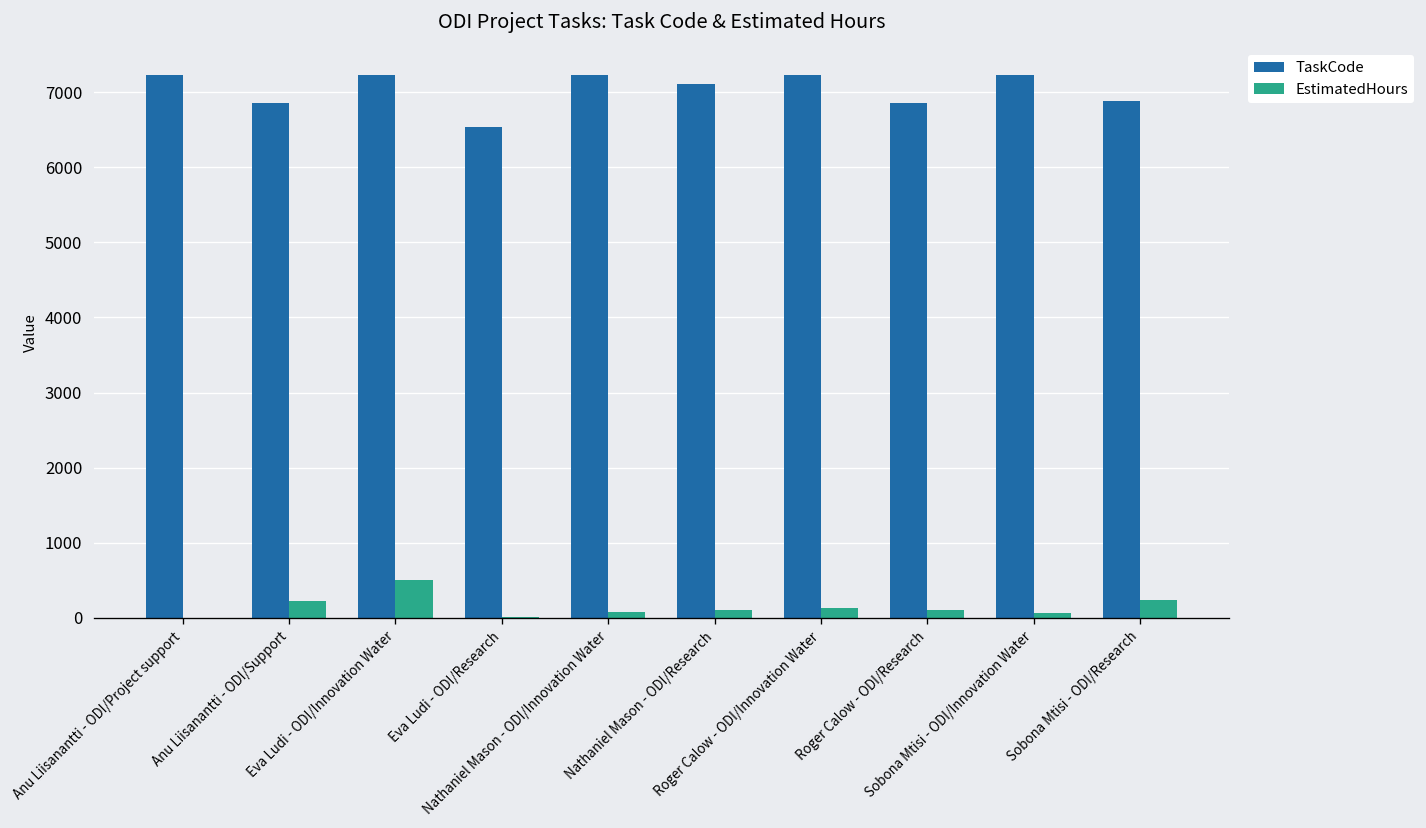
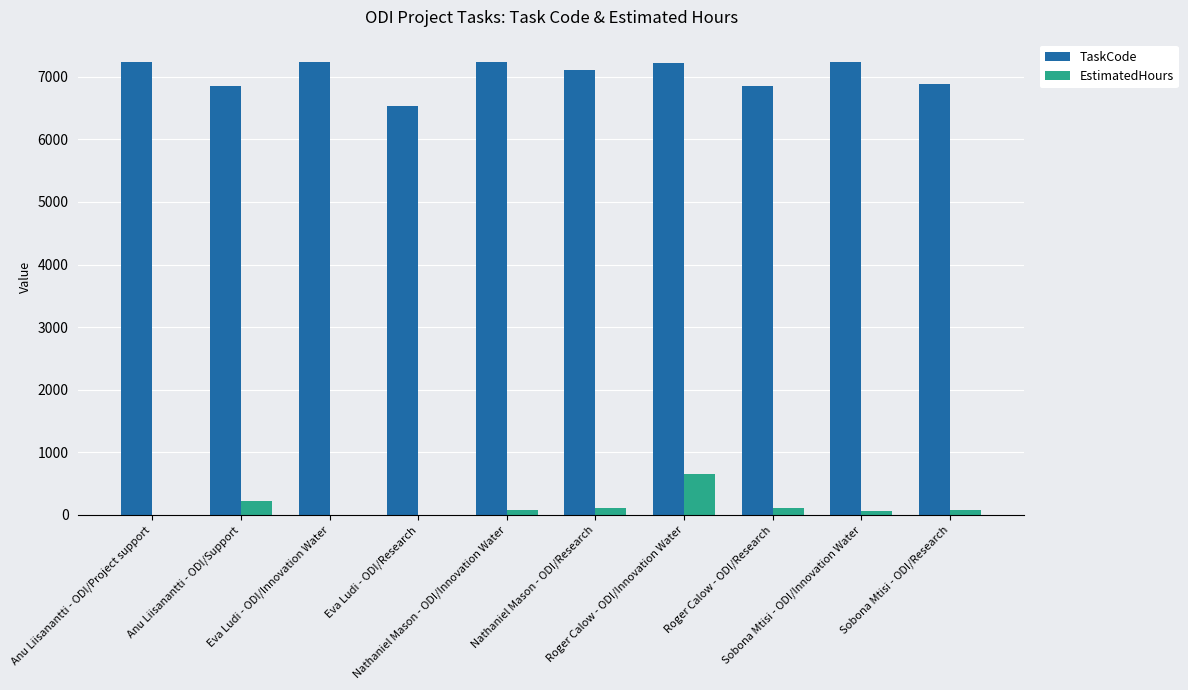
EstimatedHours, Eva Ludi - ODI/Innovation Water: 500 -> 0
EstimatedHours, Roger Calow - ODI/Innovation Water: 100 -> 600
EstimatedHours, Sobona Mtisi - ODI/Research: 200 -> 100
